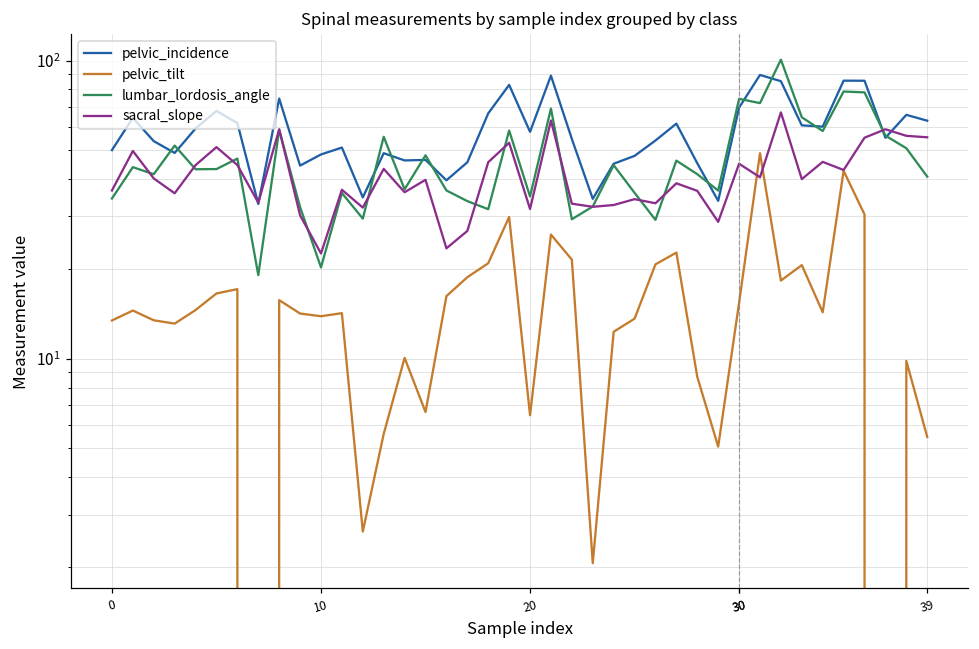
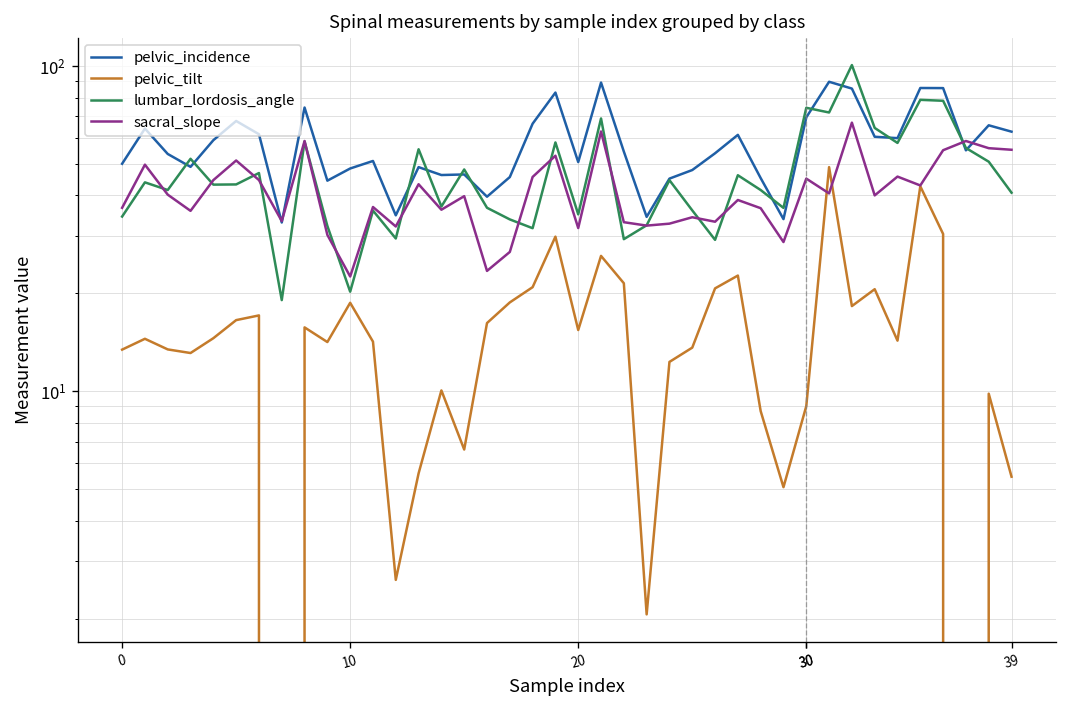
pelvic_tilt, 10: 14 -> 19
pelvic_incidence, 20: 58 -> 51
pelvic_tilt, 20: 6.5 -> 15
pelvic_tilt, 30: 15 -> 9.0
